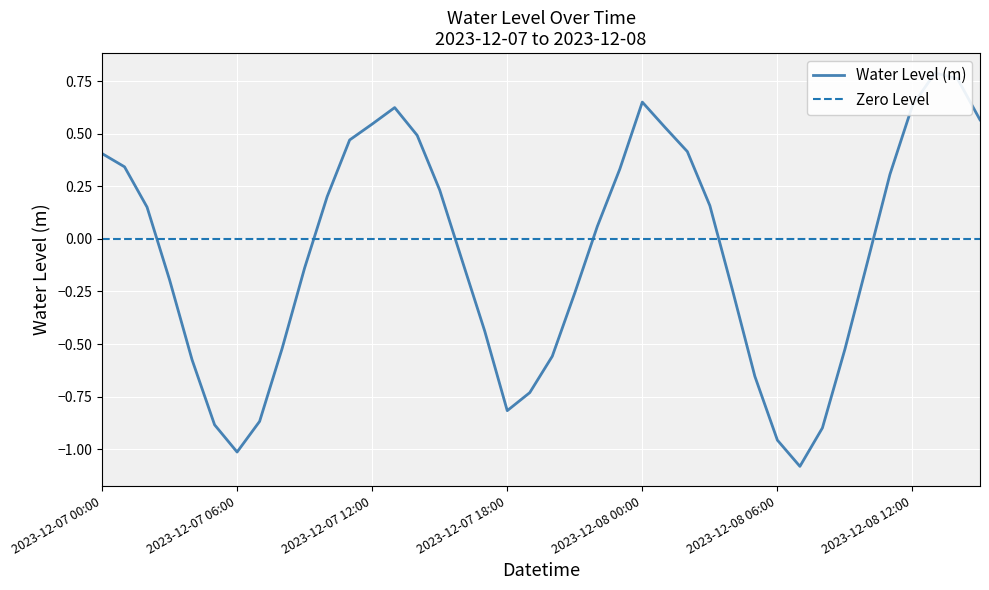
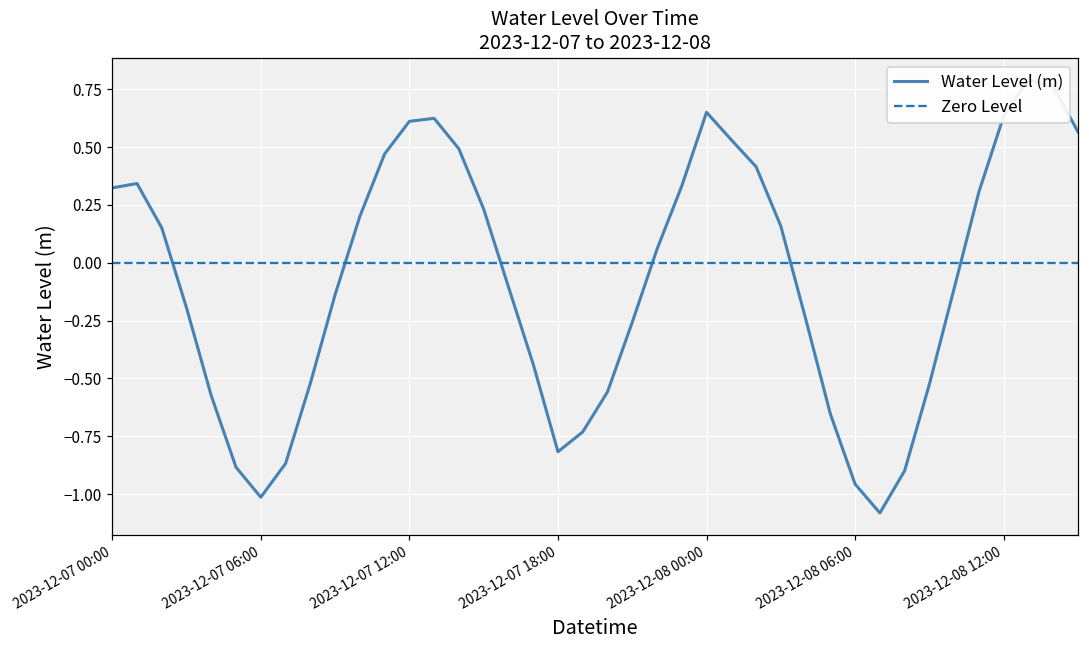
2023-12-07 00:00: 0.41 -> 0.32
2023-12-07 12:00: 0.55 -> 0.61
